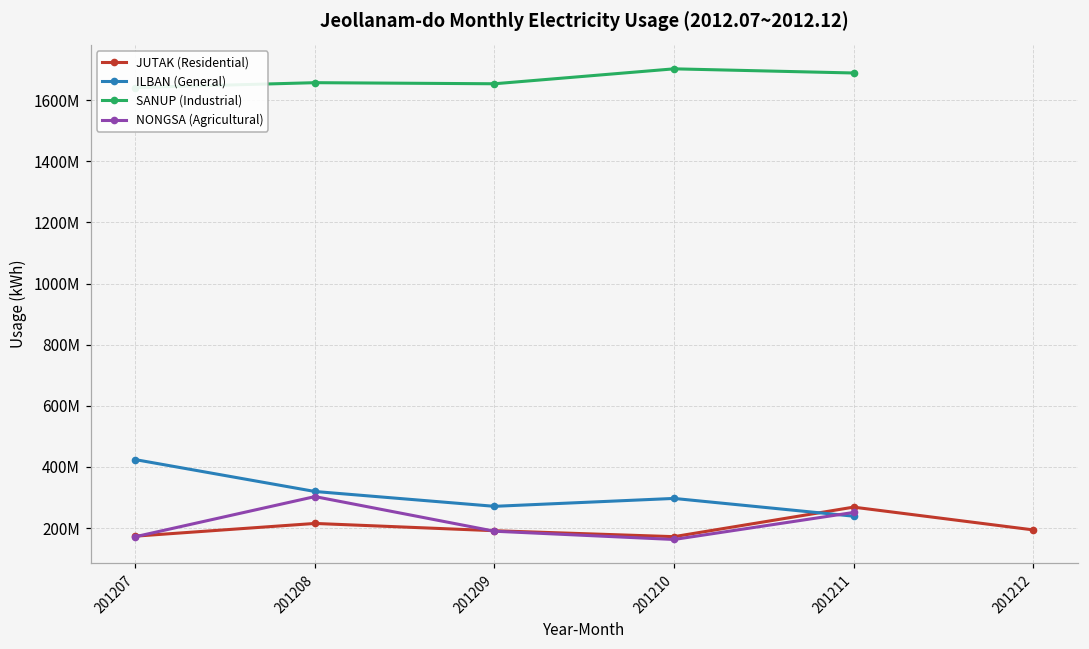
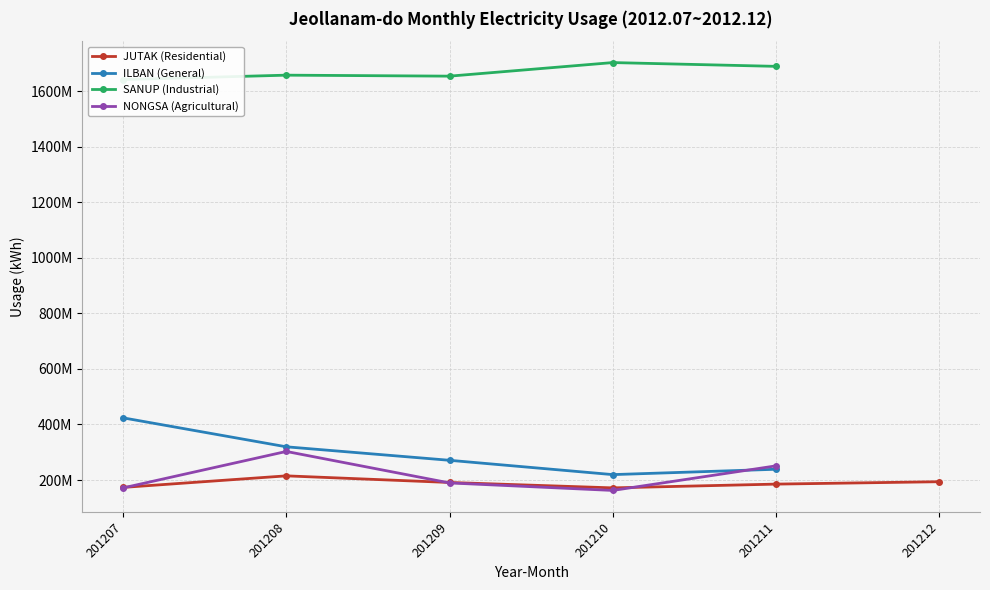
ILBAN (General), 201210: 300000000 -> 220000000
JUTAK (Residential), 201211: 270000000 -> 190000000
